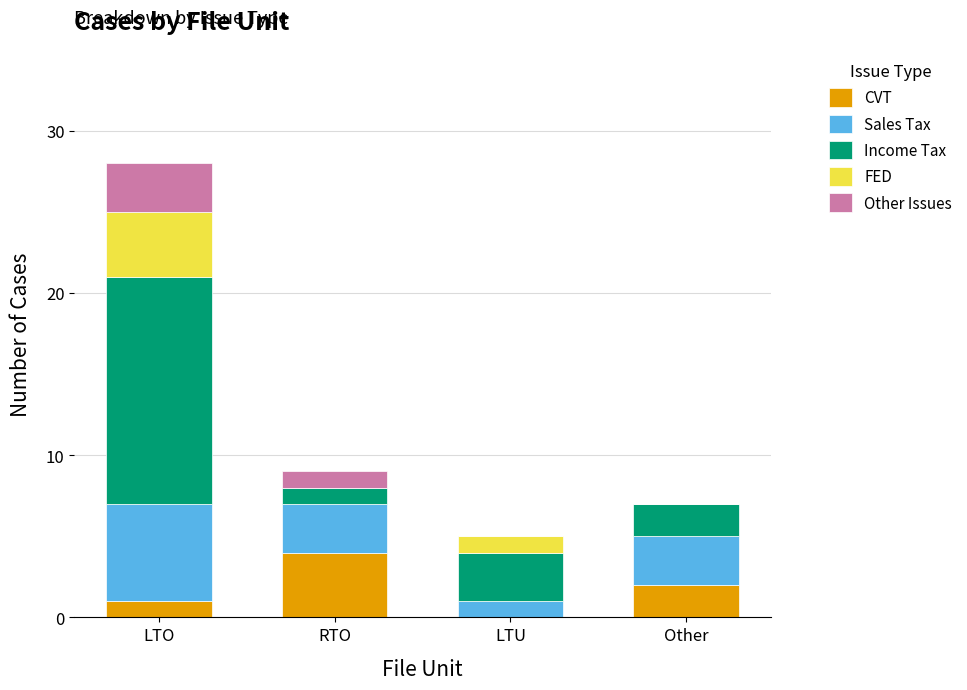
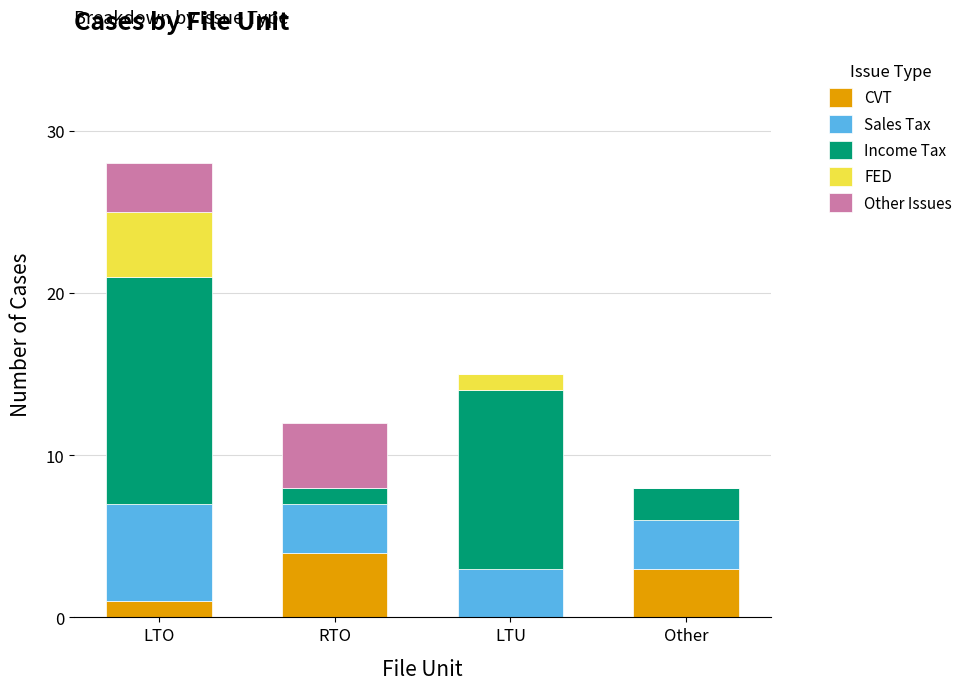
Other Issues, RTO: 1 -> 4
Sales Tax, LTU: 1 -> 3
Income Tax, LTU: 3 -> 11
CVT, Other: 2 -> 3
